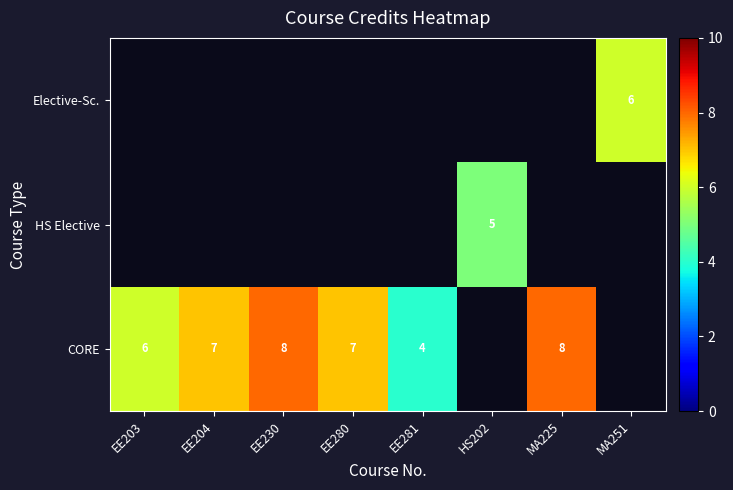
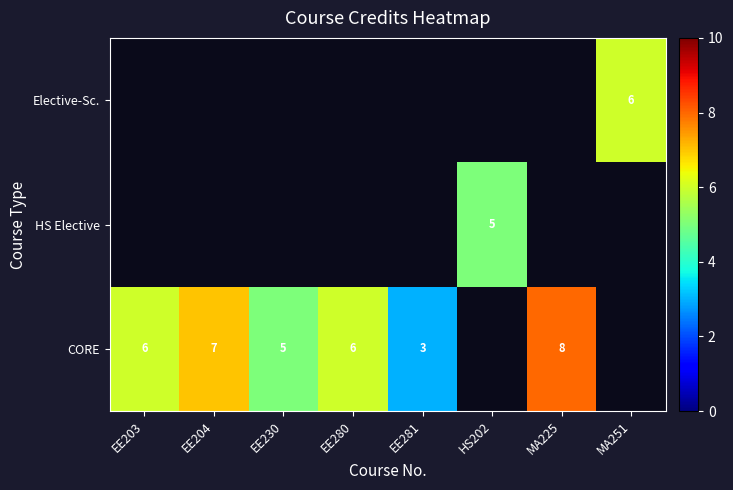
CORE, EE230: 8 -> 5
CORE, EE280: 7 -> 6
CORE, EE281: 4 -> 3
